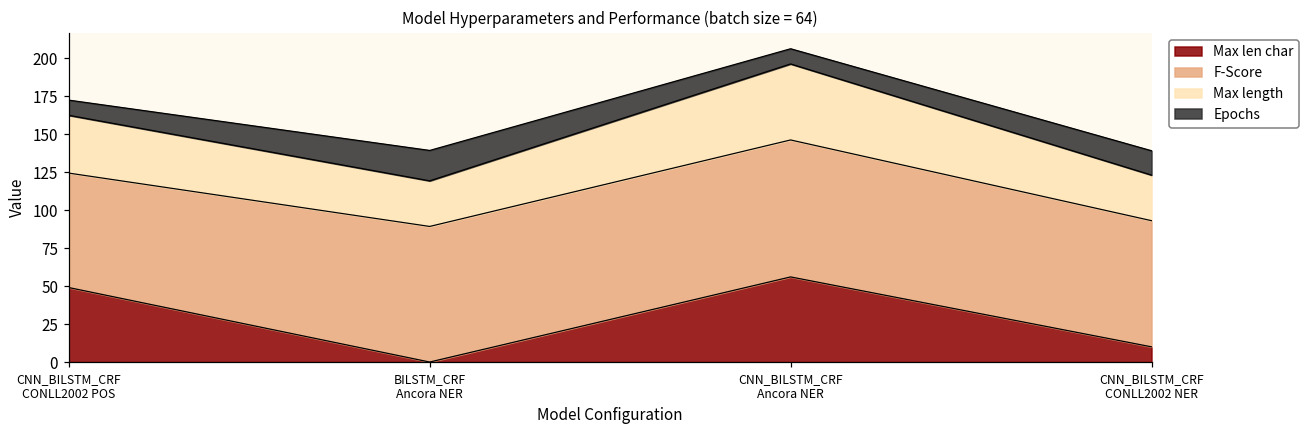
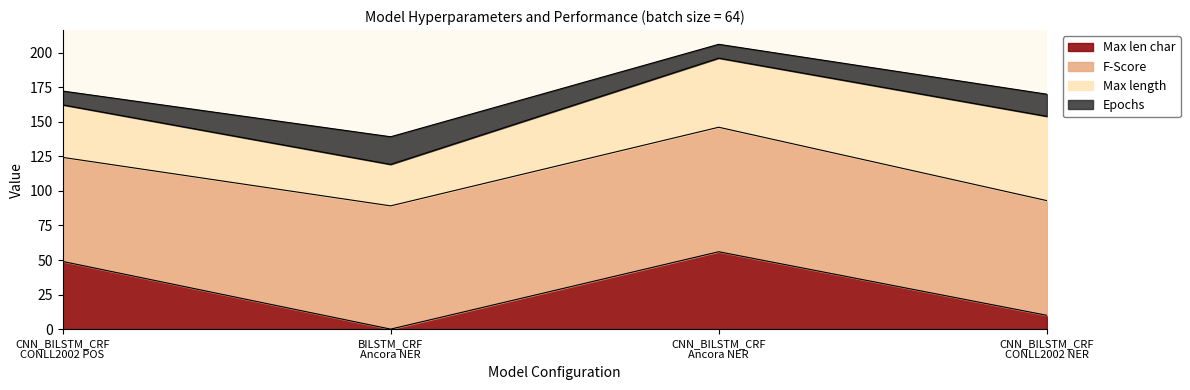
Max length, CNN_BILSTM_CRF CONLL2002 NER: 30 -> 61
